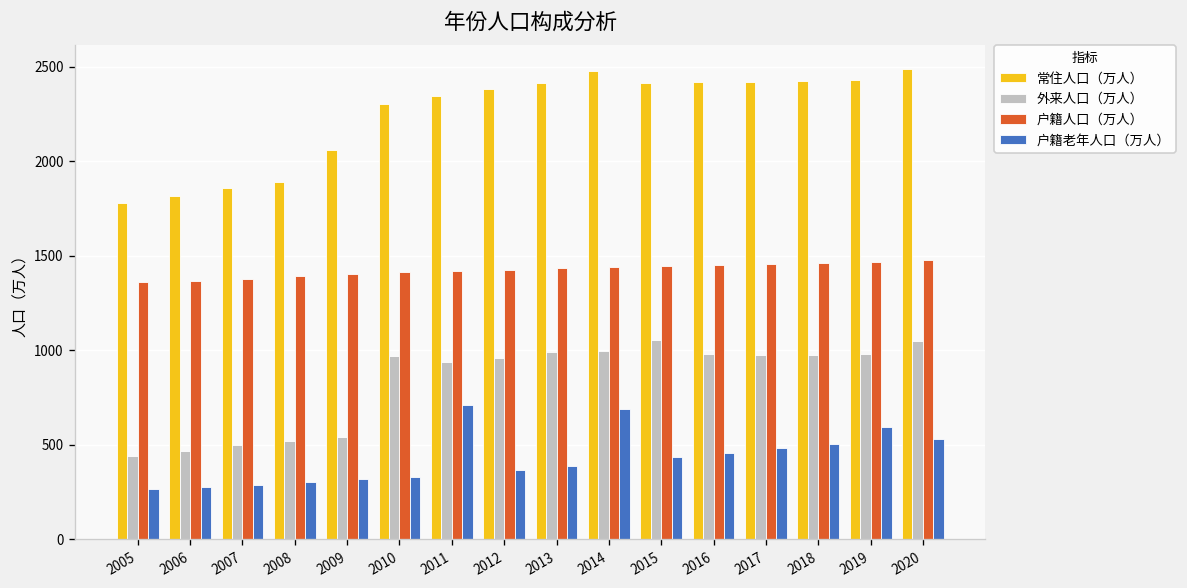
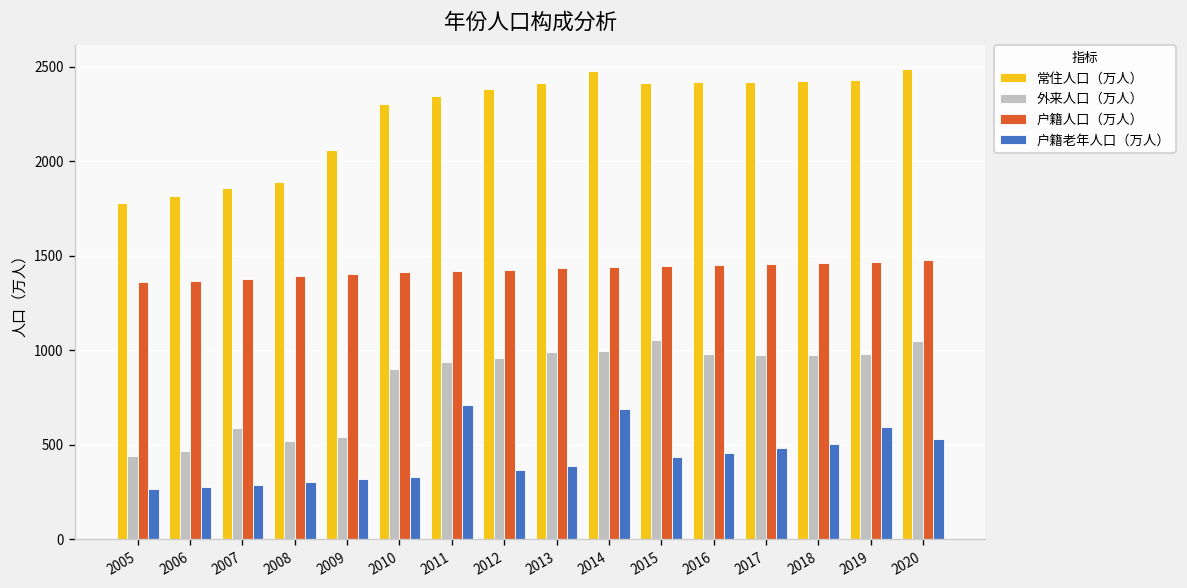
外来人口（万人）, 2007: 500 -> 590
外来人口（万人）, 2010: 970 -> 900
